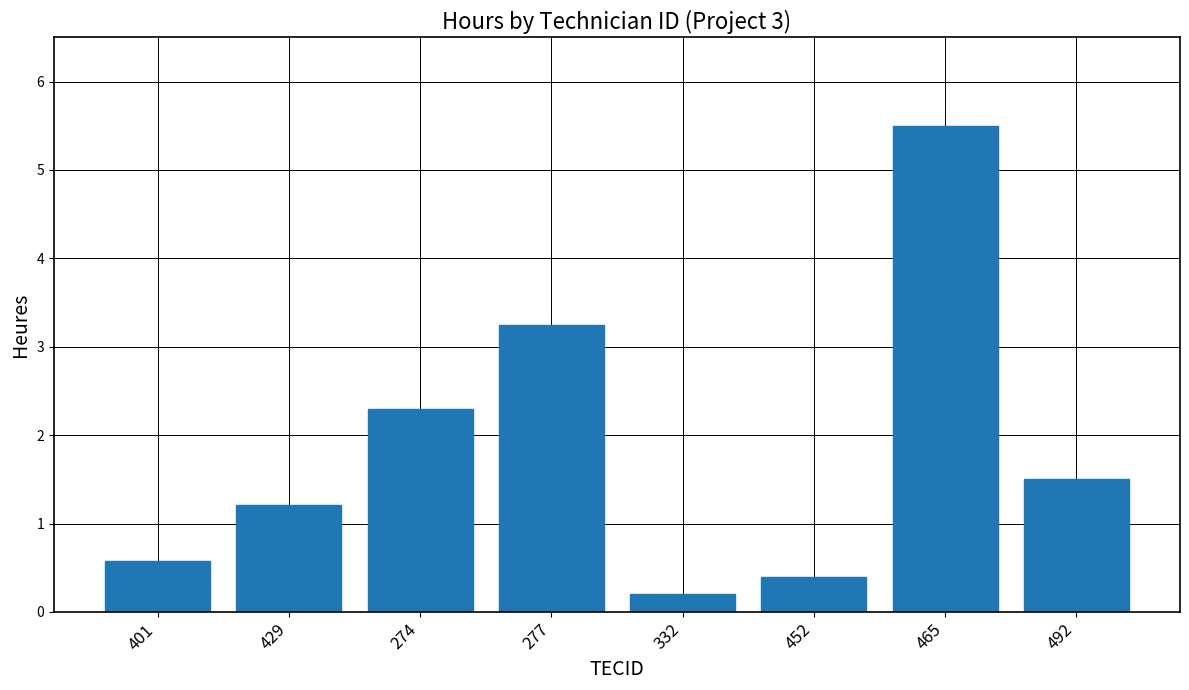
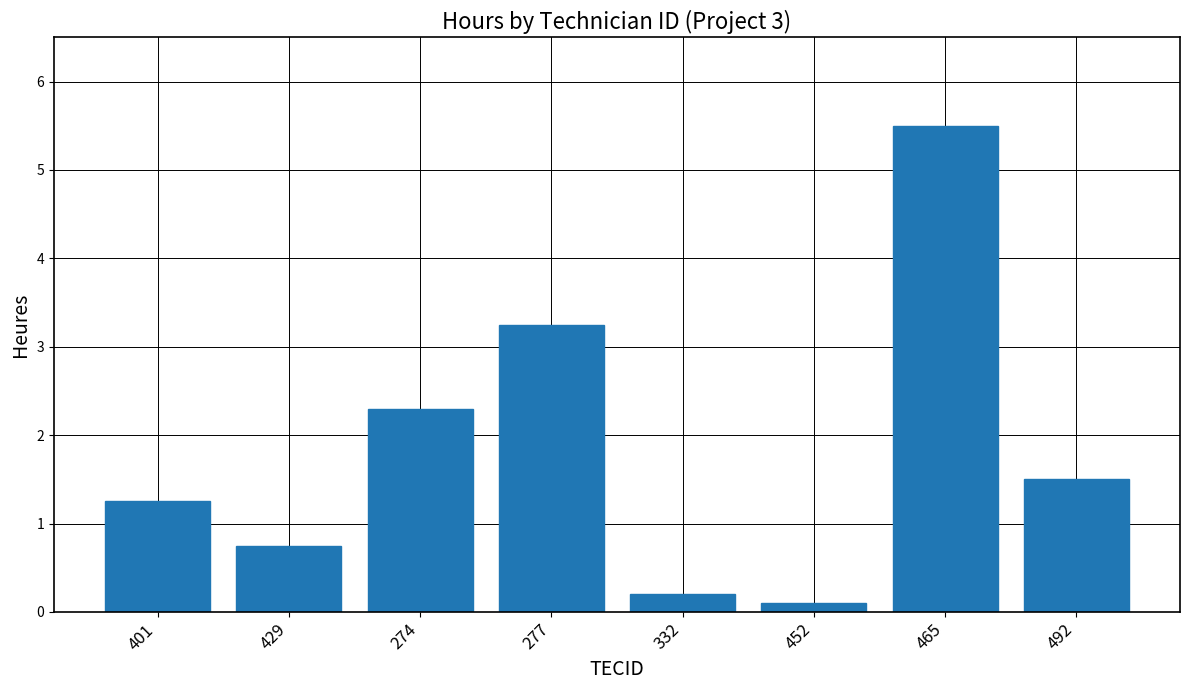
401: 0.6 -> 1.3
429: 1.2 -> 0.8
452: 0.4 -> 0.1
